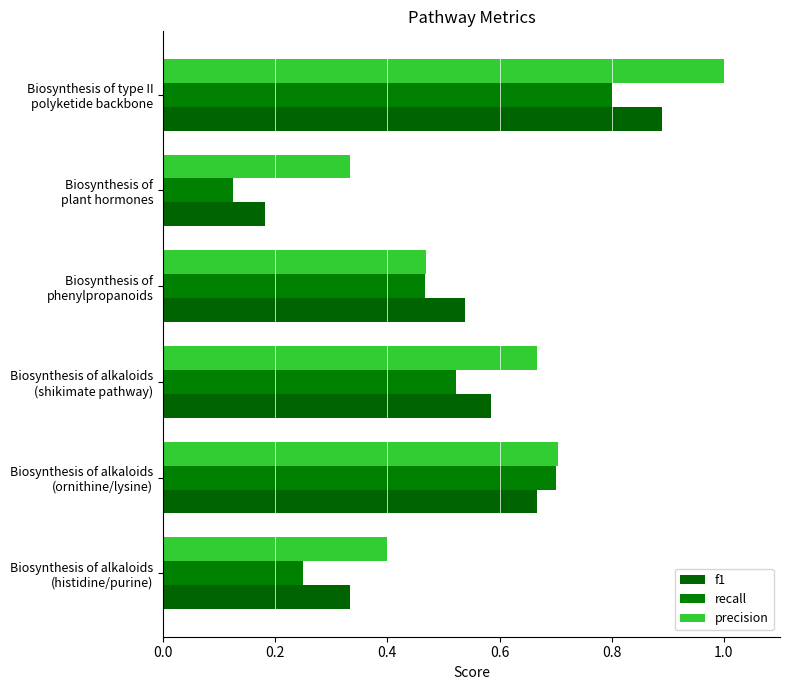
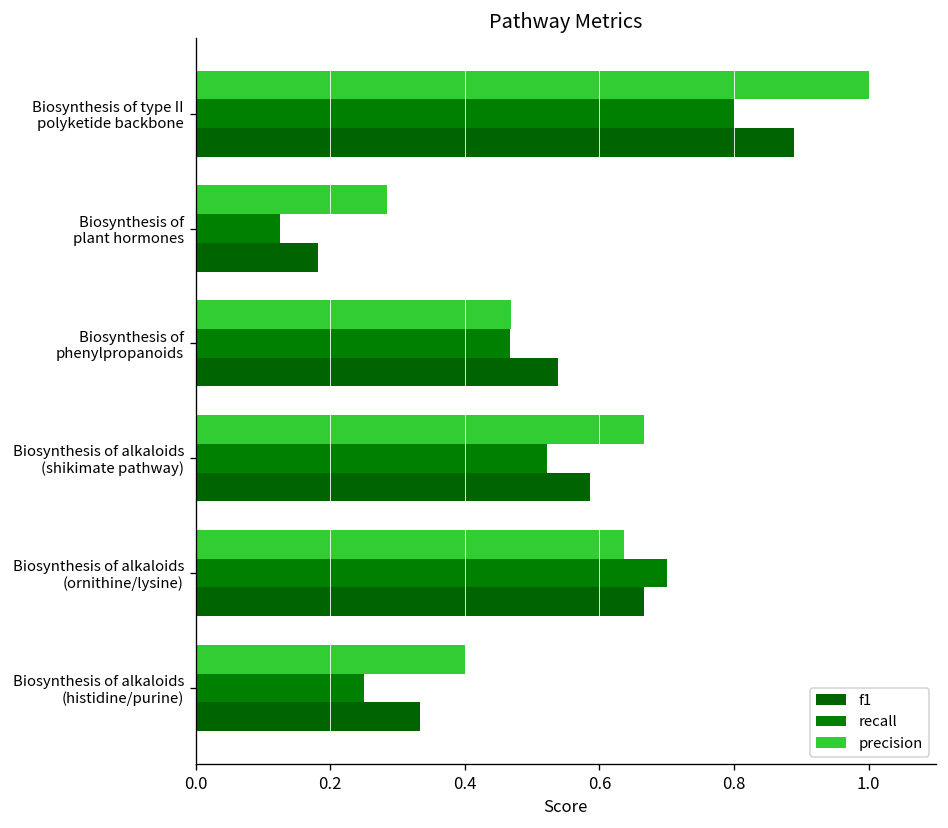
precision, Biosynthesis of plant hormones: 0.33 -> 0.28
precision, Biosynthesis of alkaloids (ornithine/lysine): 0.70 -> 0.64
